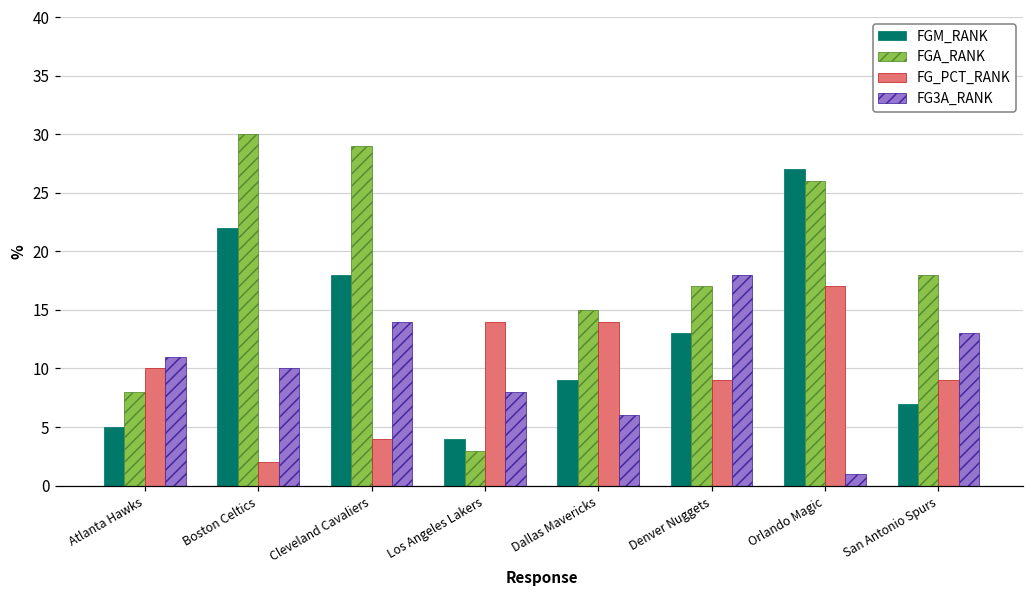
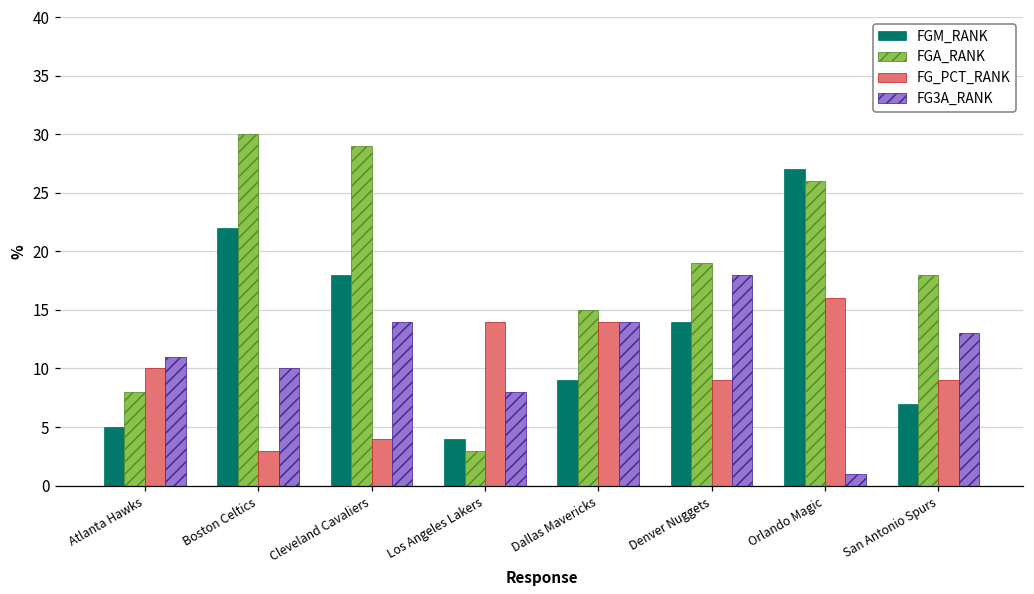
FG_PCT_RANK, Boston Celtics: 2 -> 3
FG3A_RANK, Dallas Mavericks: 6 -> 14
FGM_RANK, Denver Nuggets: 13 -> 14
FGA_RANK, Denver Nuggets: 17 -> 19
FG_PCT_RANK, Orlando Magic: 17 -> 16
